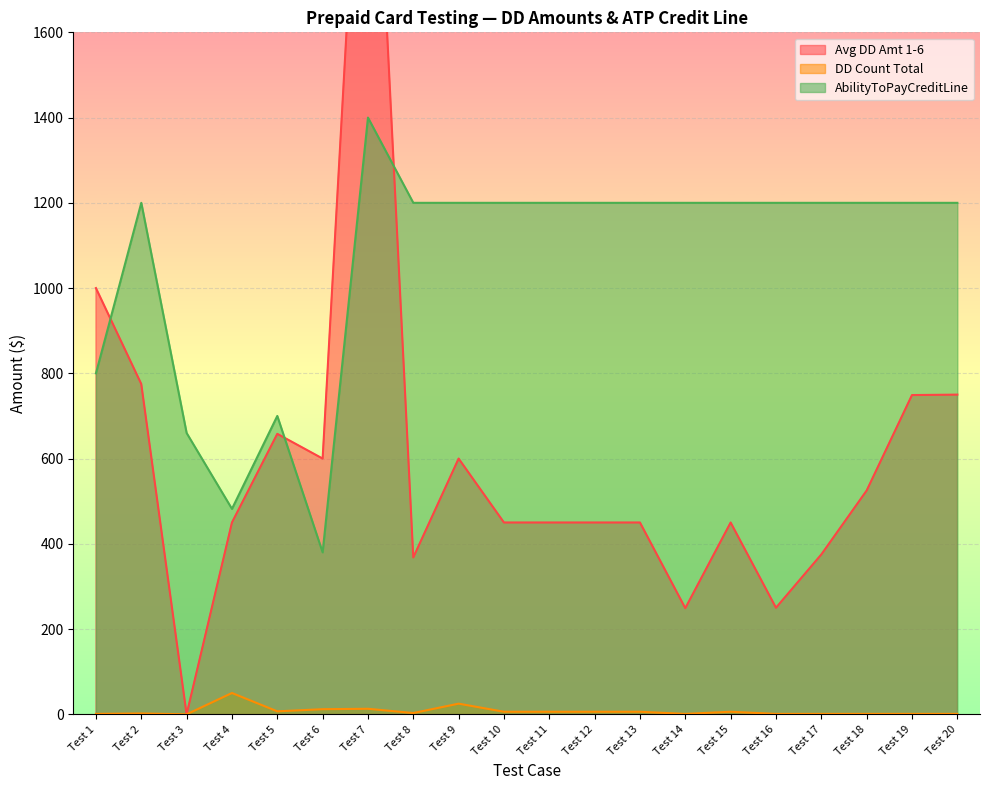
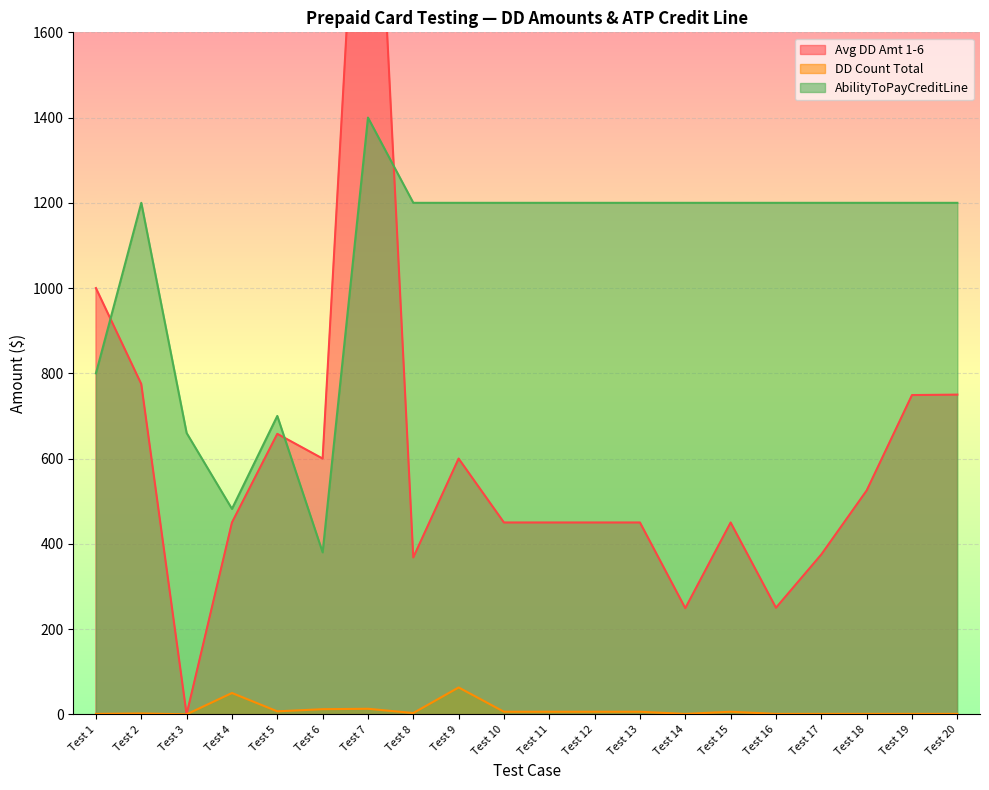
DD Count Total, Test 9: 30 -> 60
